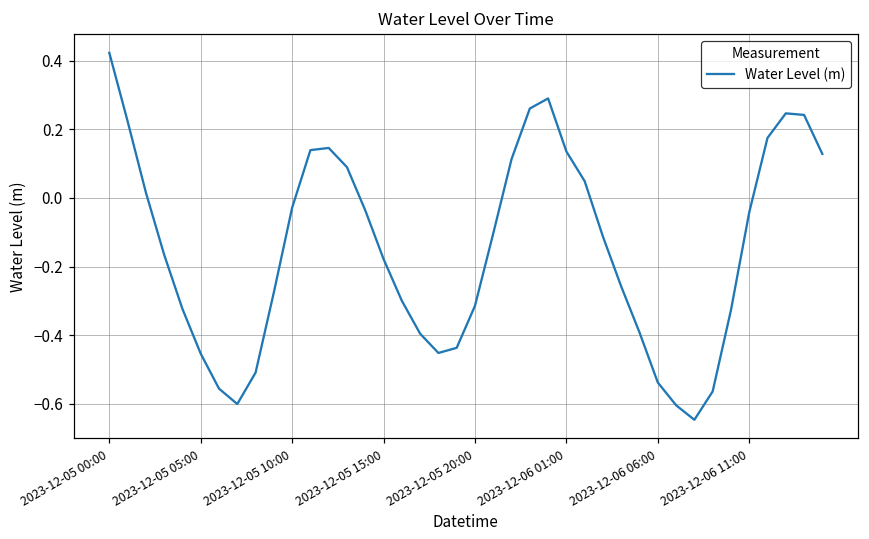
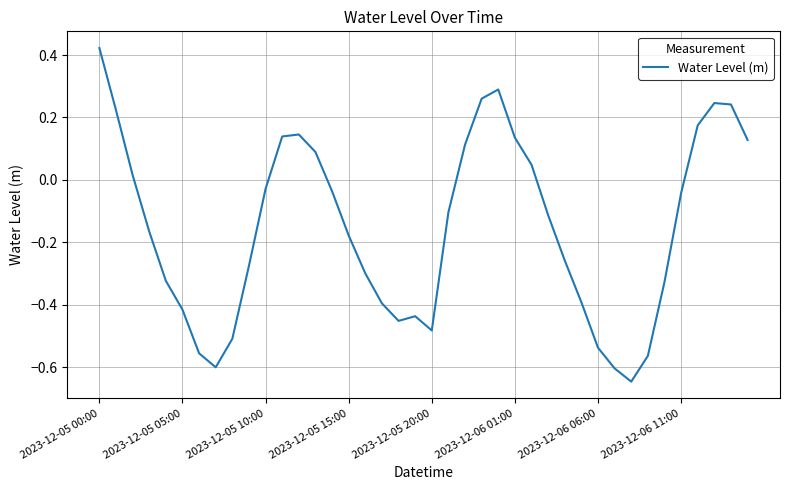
2023-12-05 05:00: -0.45 -> -0.42
2023-12-05 20:00: -0.31 -> -0.48
